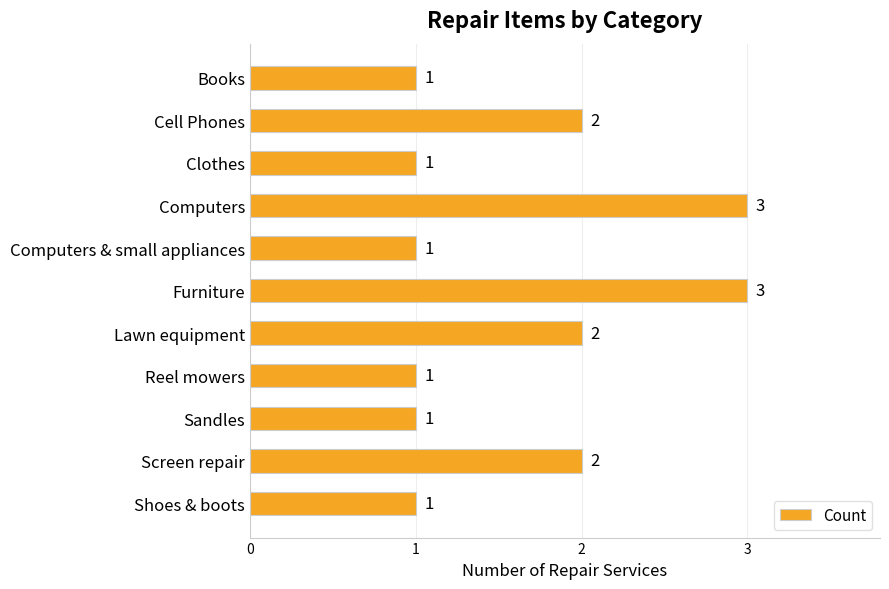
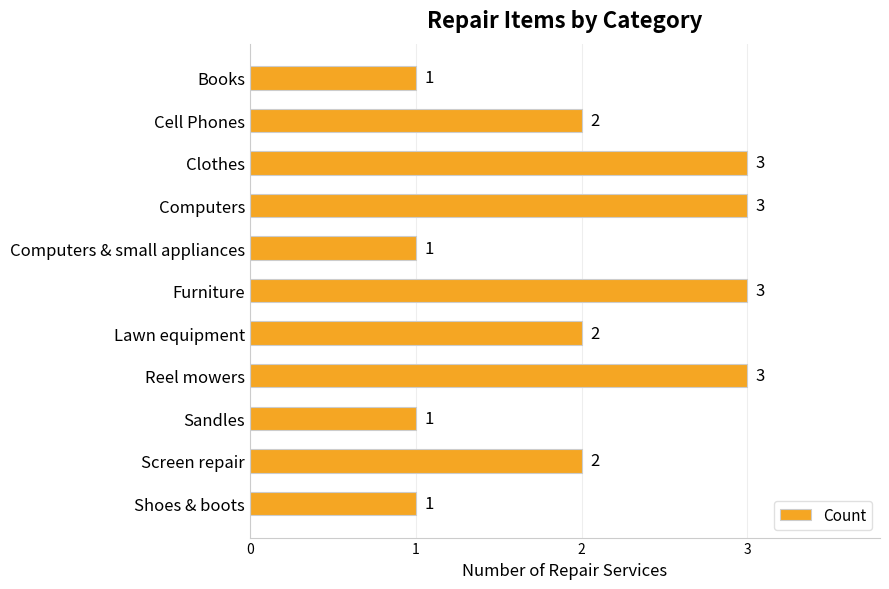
Clothes: 1 -> 3
Reel mowers: 1 -> 3
